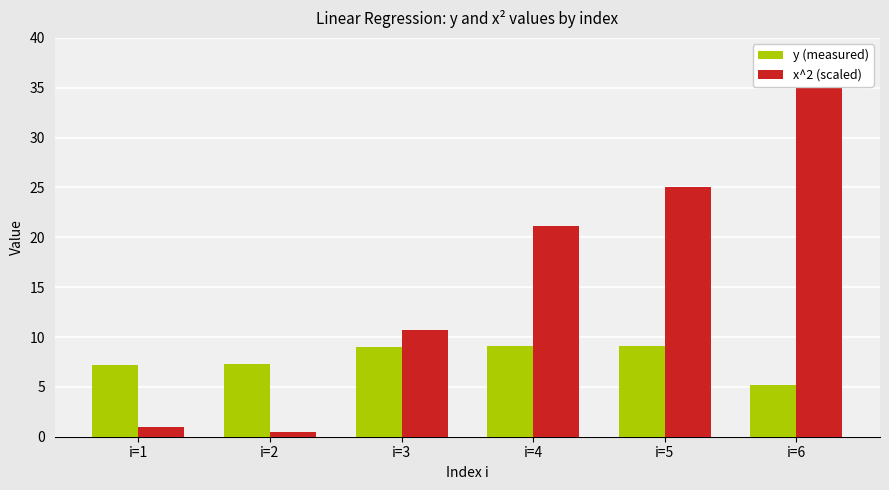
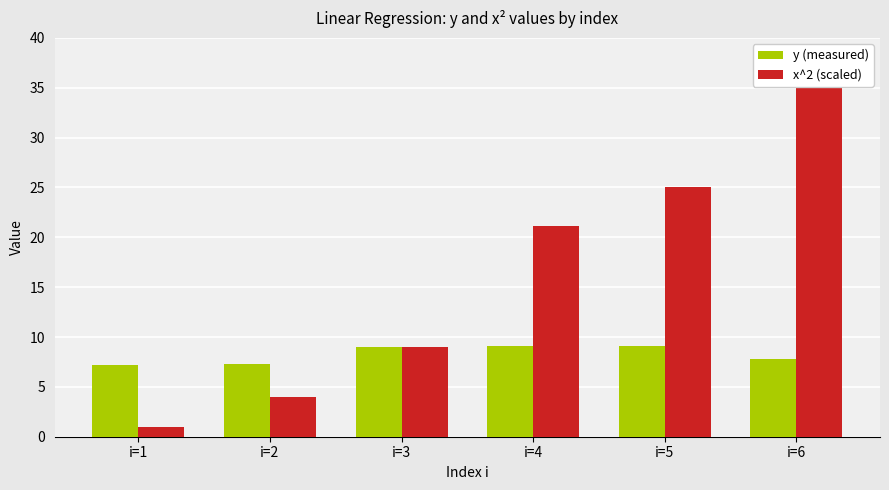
x^2 (scaled), i=2: 1 -> 4
x^2 (scaled), i=3: 11 -> 9
y (measured), i=6: 5 -> 8
